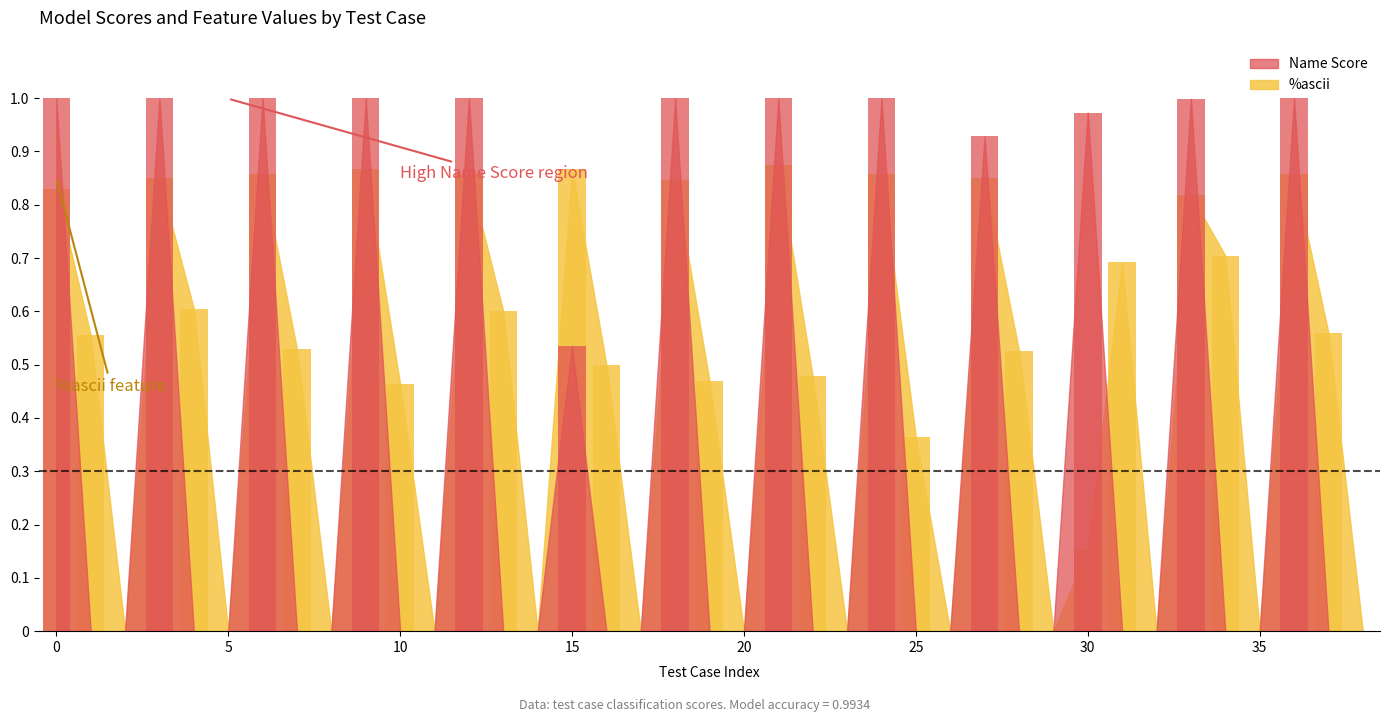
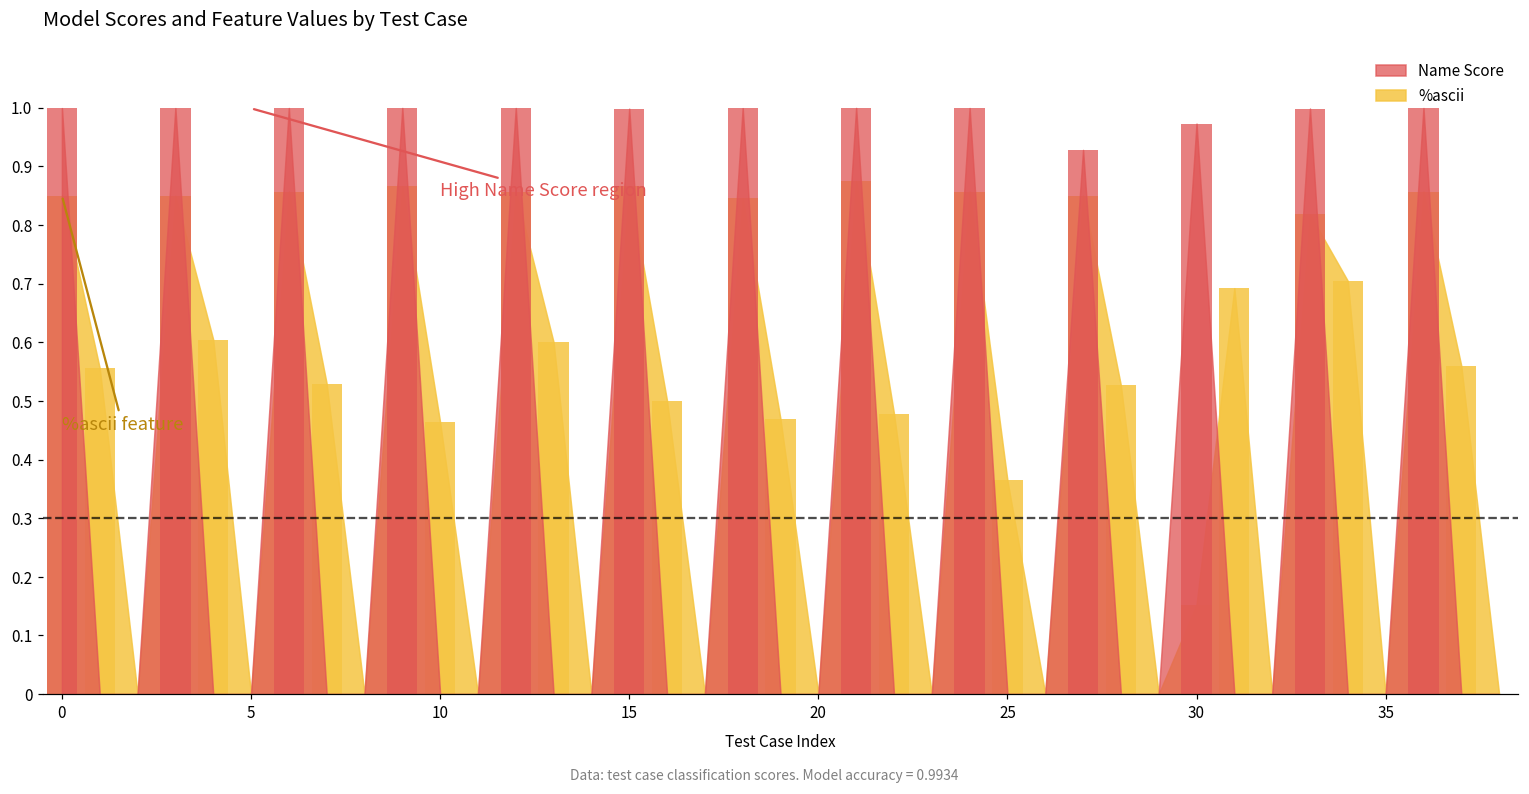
%ascii, 0: 0.83 -> 0.85
Name Score, 15: 0.53 -> 1.00
